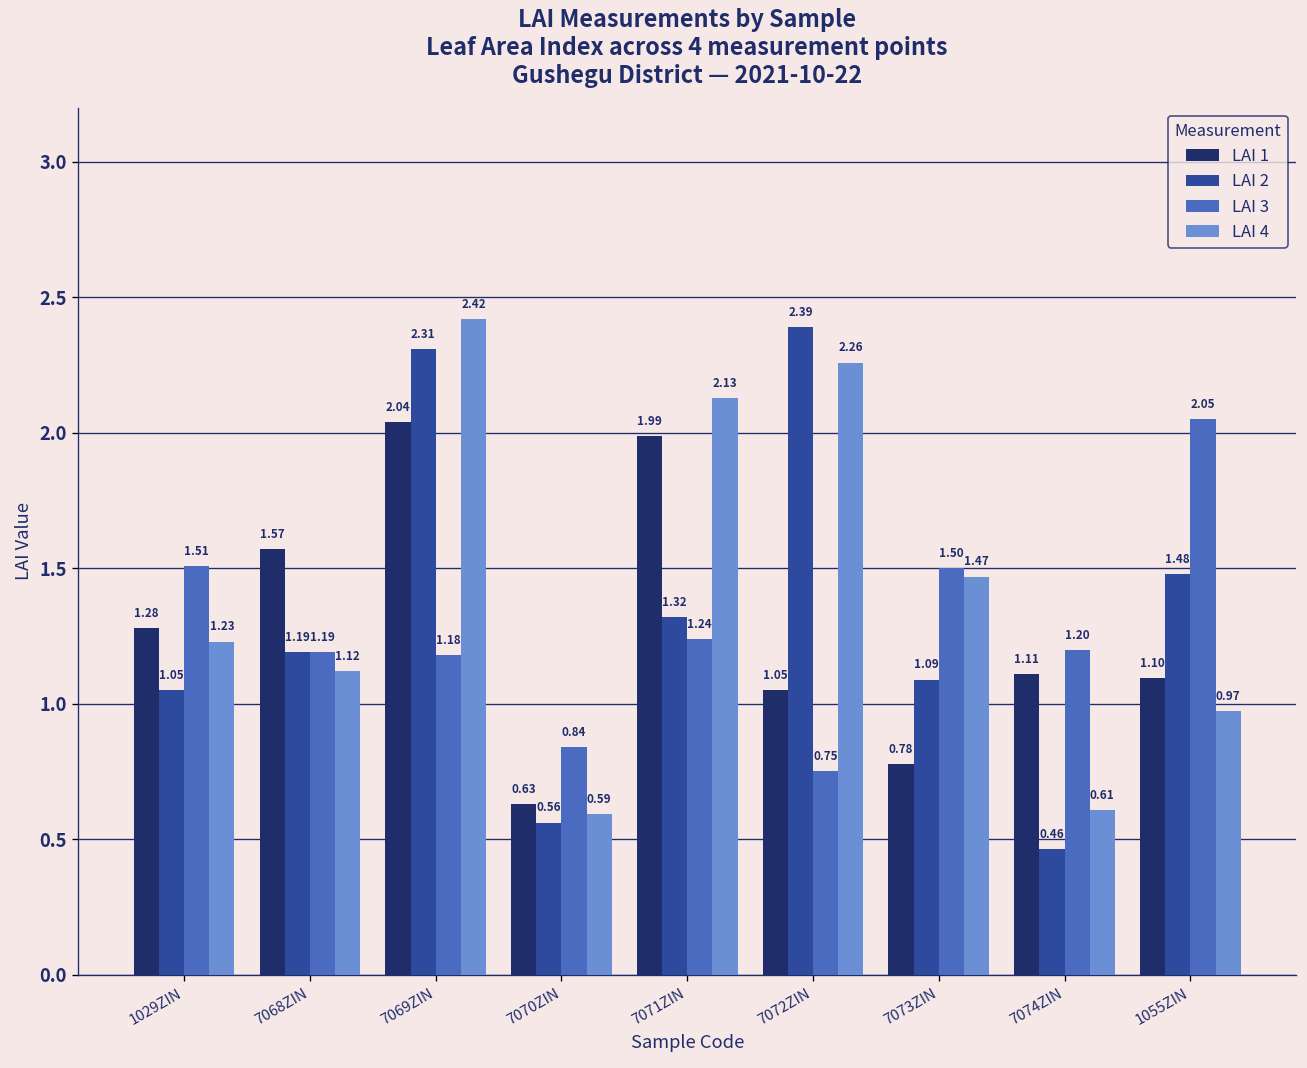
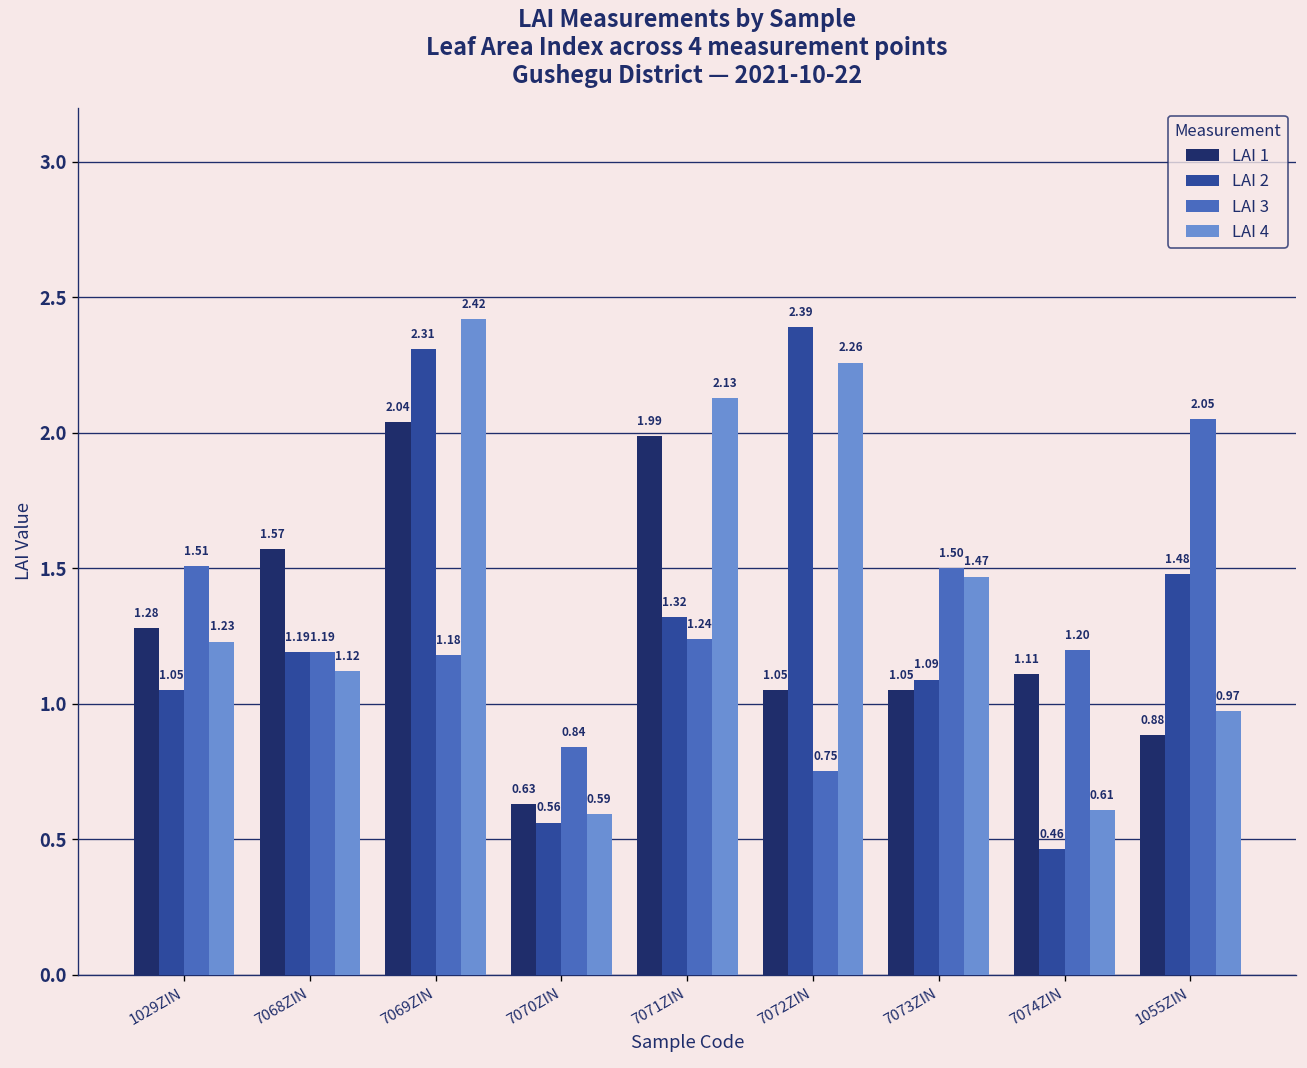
LAI 1, 7073ZIN: 0.78 -> 1.05
LAI 1, 1055ZIN: 1.10 -> 0.88
